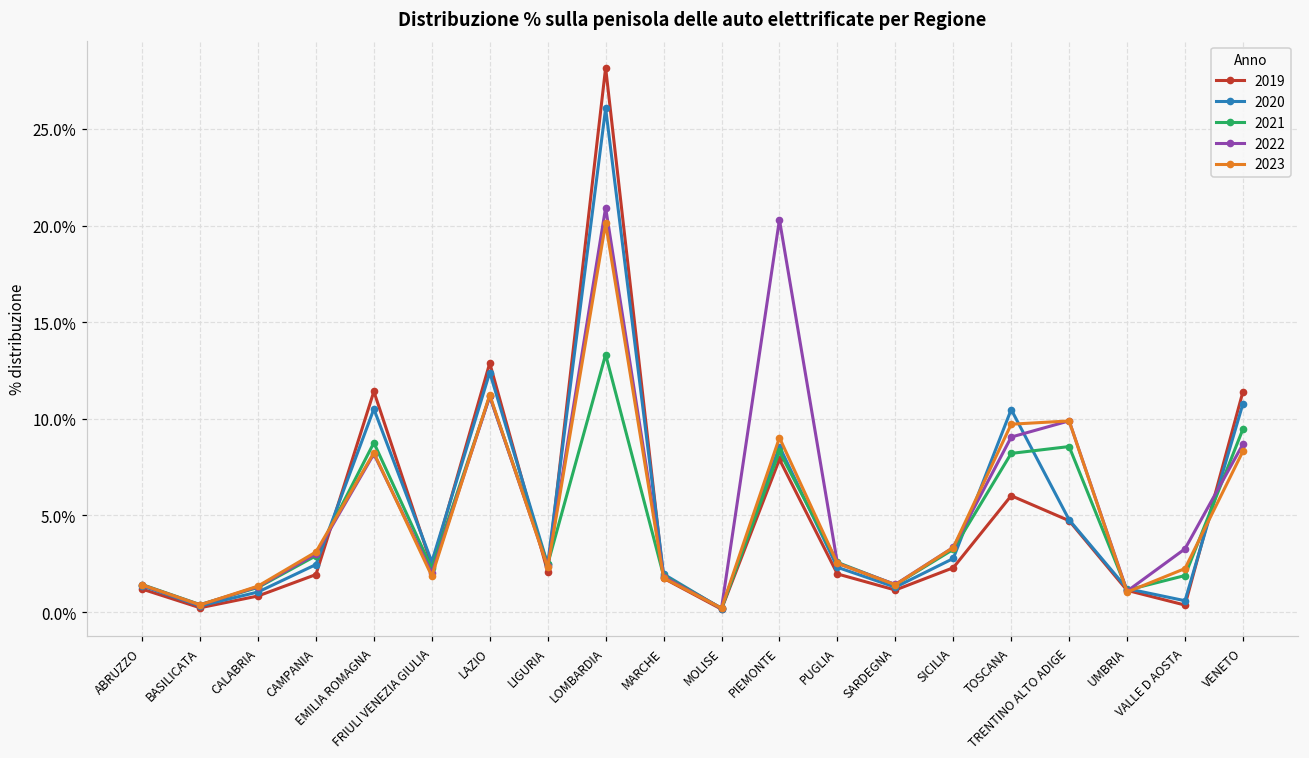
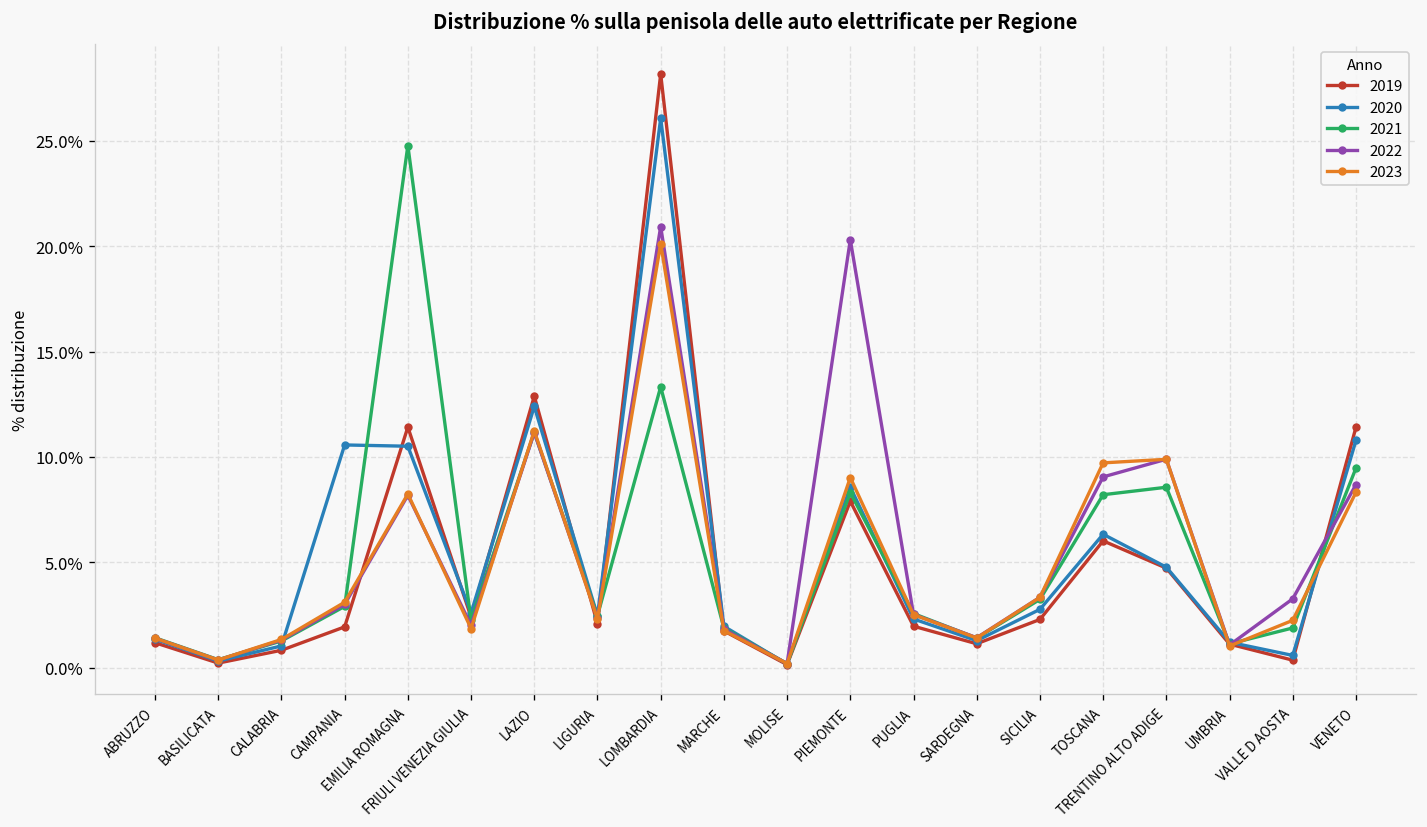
2020, CAMPANIA: 2.5% -> 10.6%
2021, EMILIA ROMAGNA: 8.8% -> 24.8%
2020, TOSCANA: 10.5% -> 6.3%
